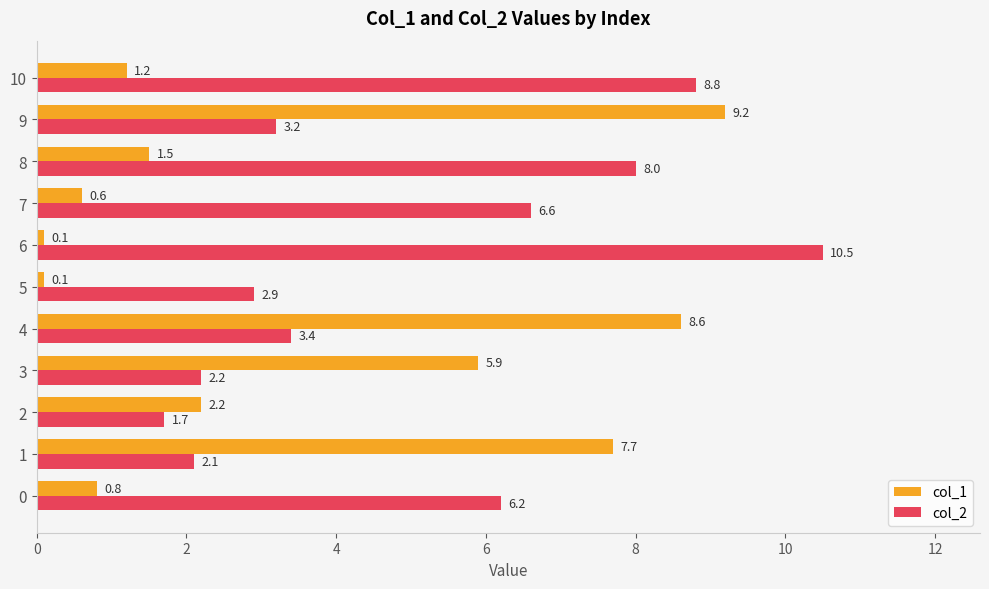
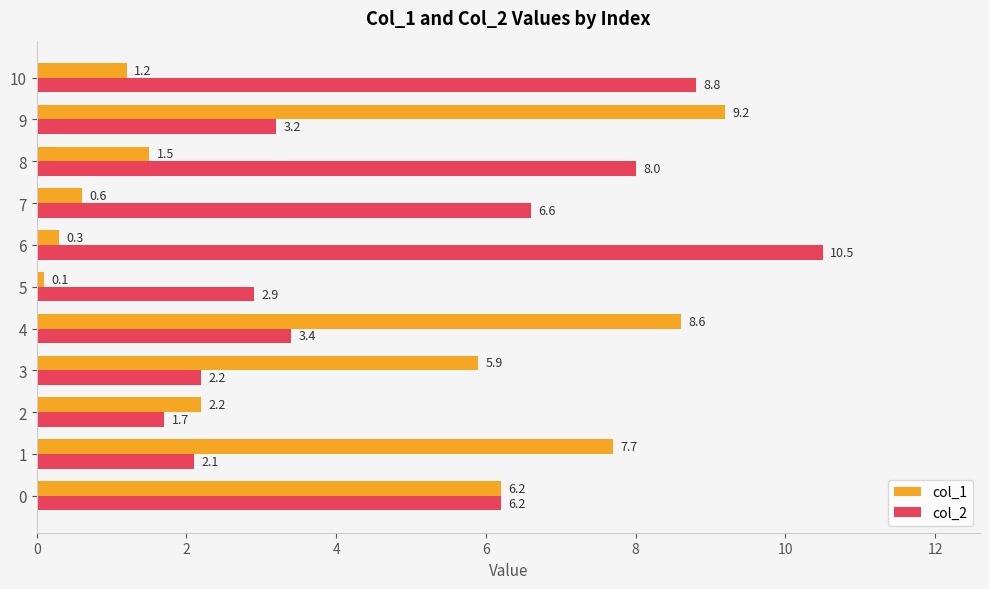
col_1, 6: 0.1 -> 0.3
col_1, 0: 0.8 -> 6.2
